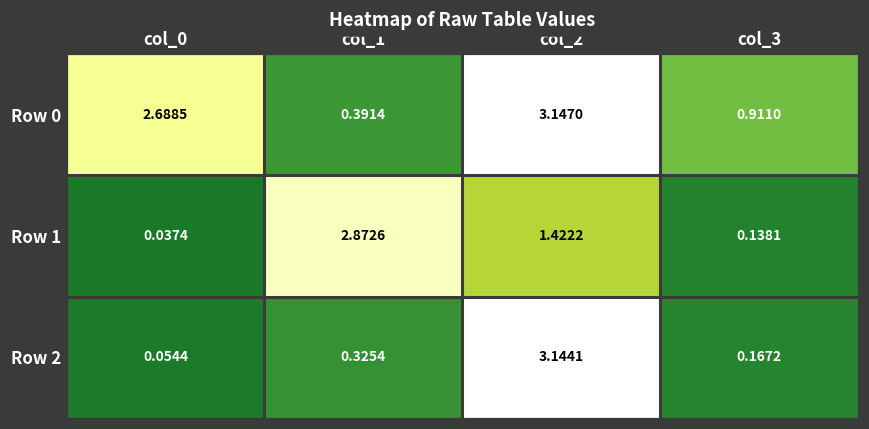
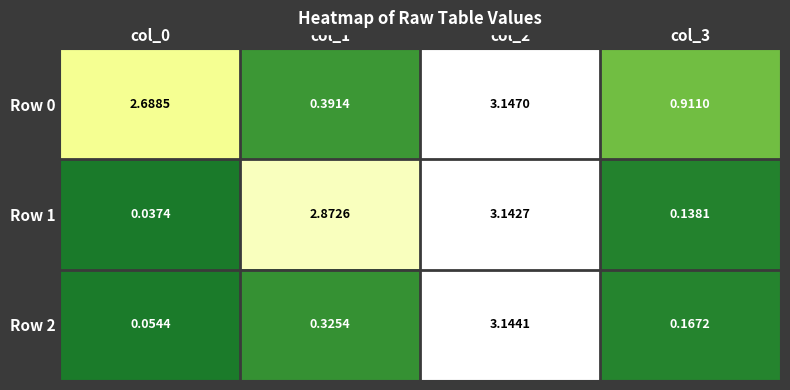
Row 1, col_2: 1.4222 -> 3.1427
